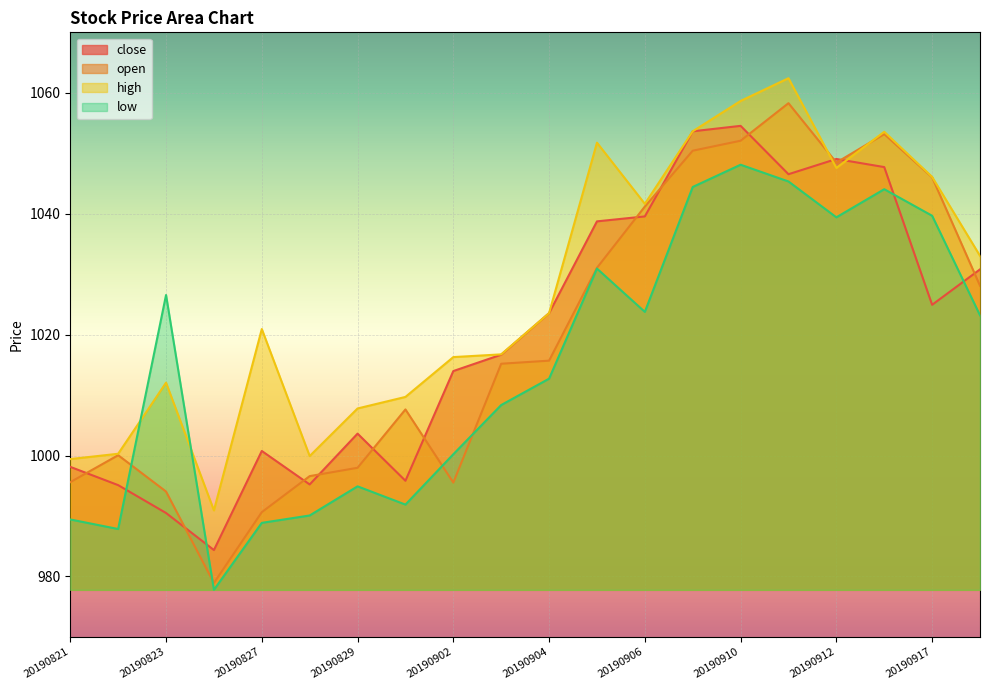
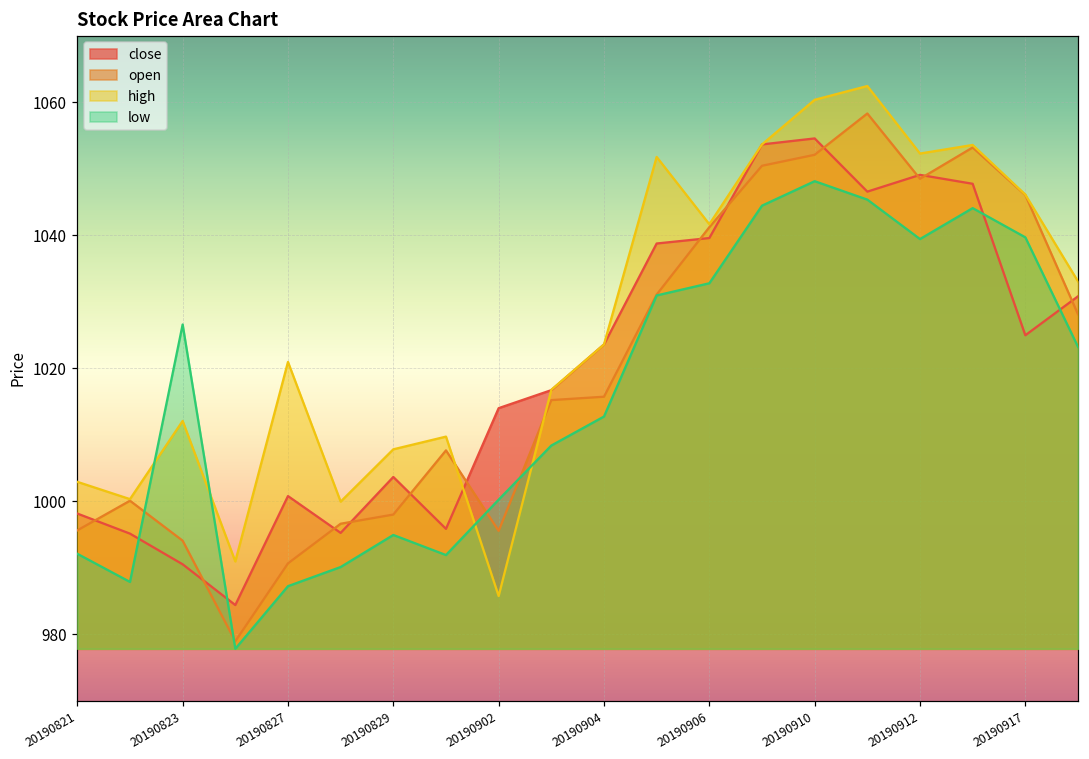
high, 20190821: 999 -> 1003
low, 20190821: 989 -> 992
low, 20190827: 989 -> 987
high, 20190902: 1016 -> 986
low, 20190906: 1024 -> 1033
high, 20190910: 1059 -> 1060
high, 20190912: 1048 -> 1052
